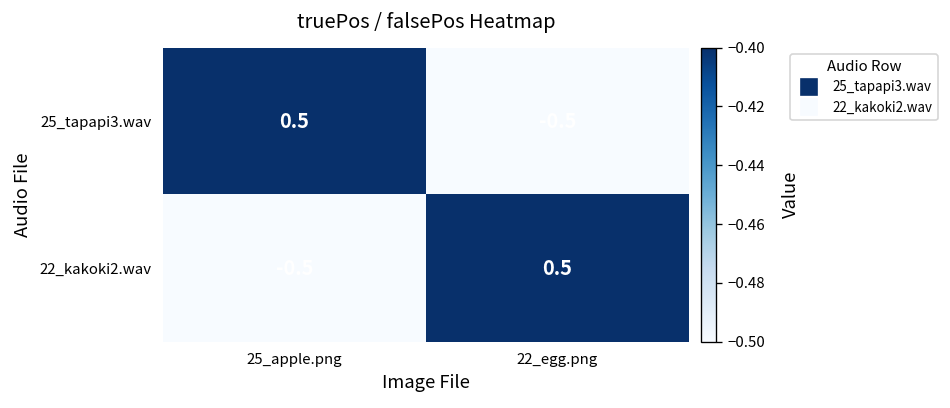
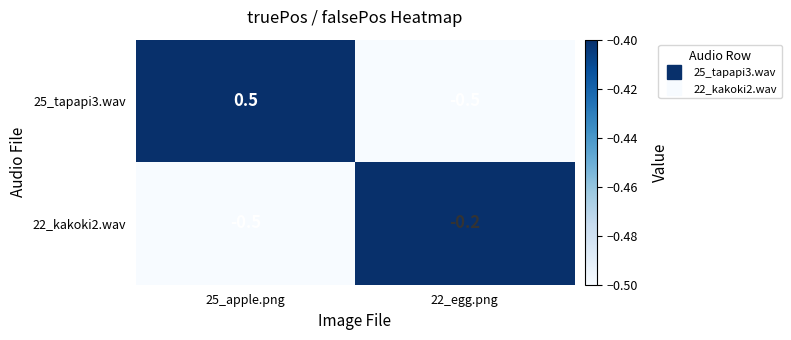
22_kakoki2.wav, 22_egg.png: 0.5 -> -0.2
